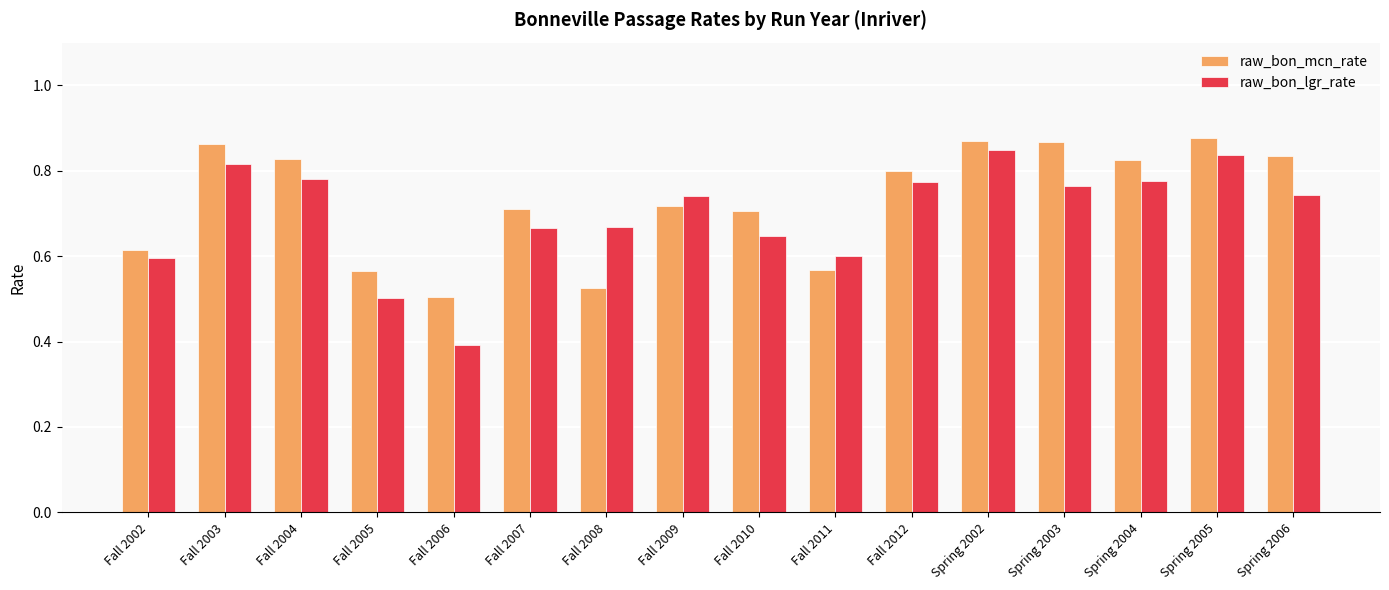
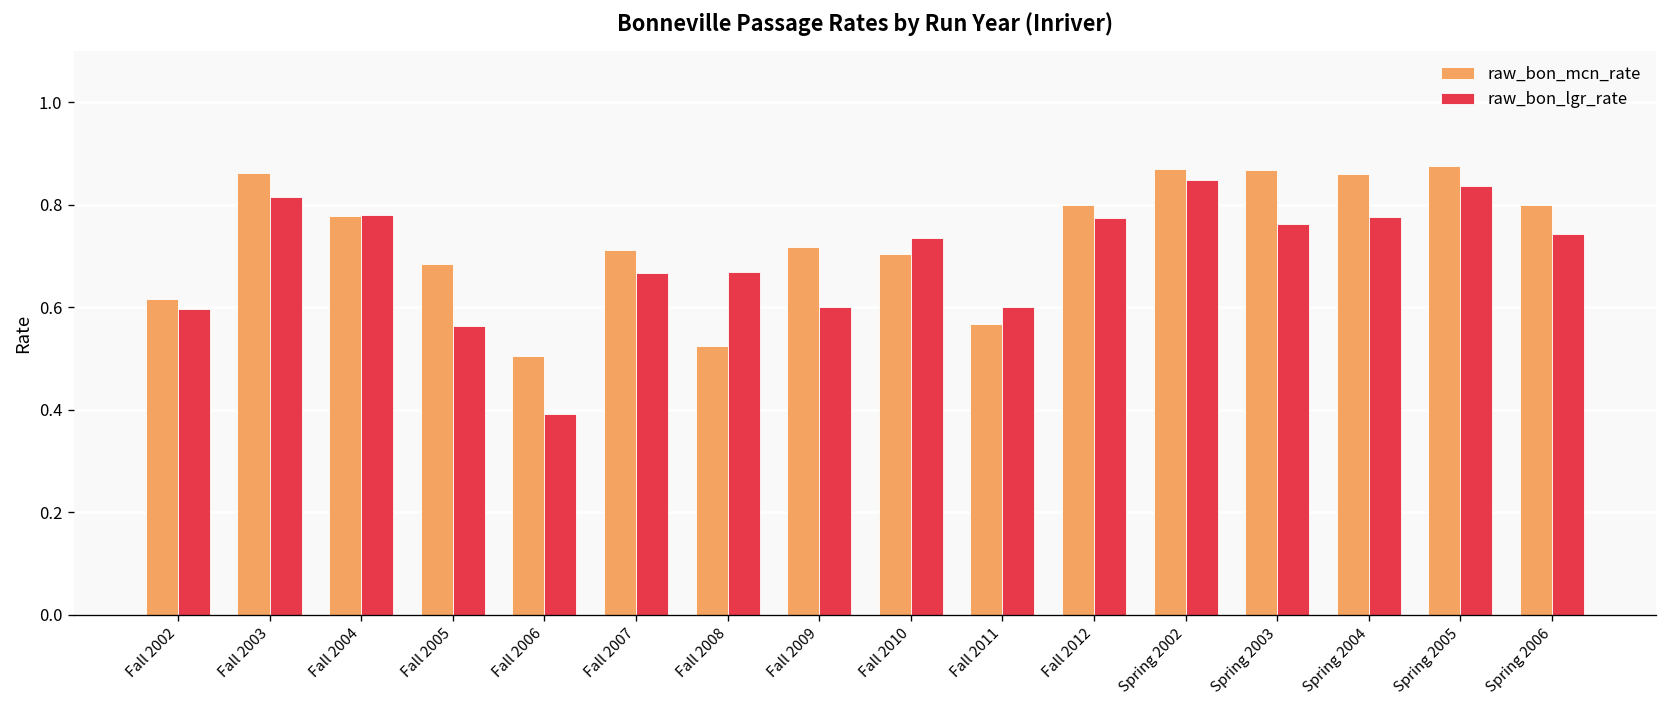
raw_bon_mcn_rate, Fall 2004: 0.83 -> 0.78
raw_bon_mcn_rate, Fall 2005: 0.57 -> 0.69
raw_bon_lgr_rate, Fall 2005: 0.50 -> 0.56
raw_bon_lgr_rate, Fall 2009: 0.74 -> 0.60
raw_bon_lgr_rate, Fall 2010: 0.65 -> 0.74
raw_bon_mcn_rate, Spring 2004: 0.82 -> 0.86
raw_bon_mcn_rate, Spring 2006: 0.83 -> 0.80
